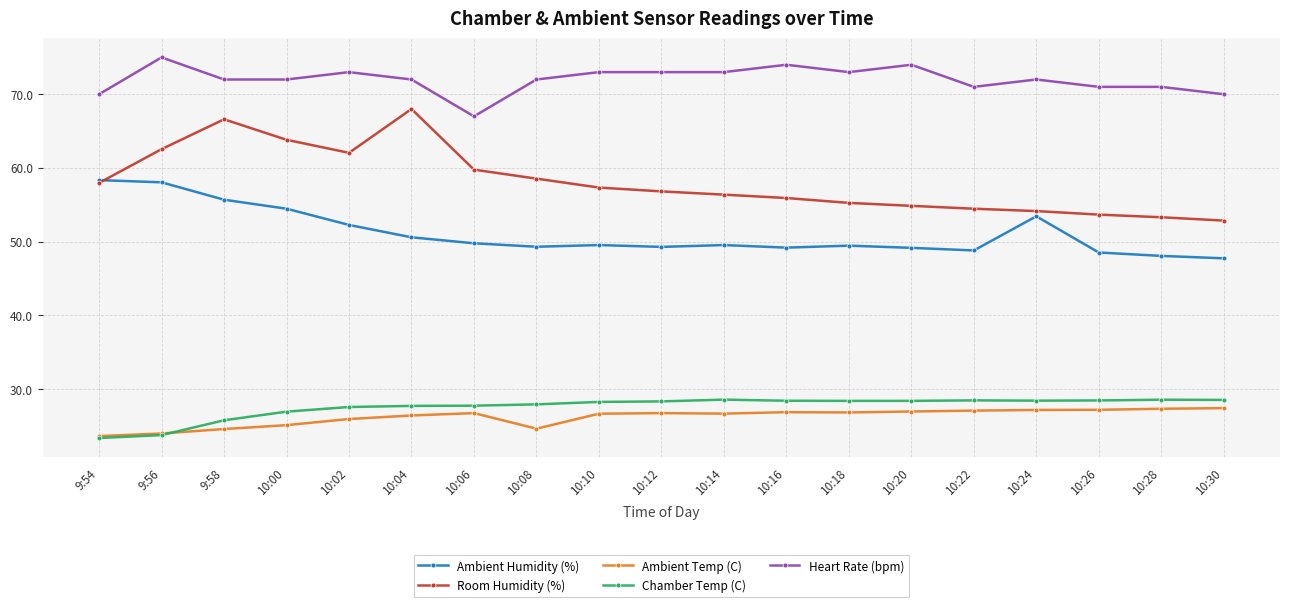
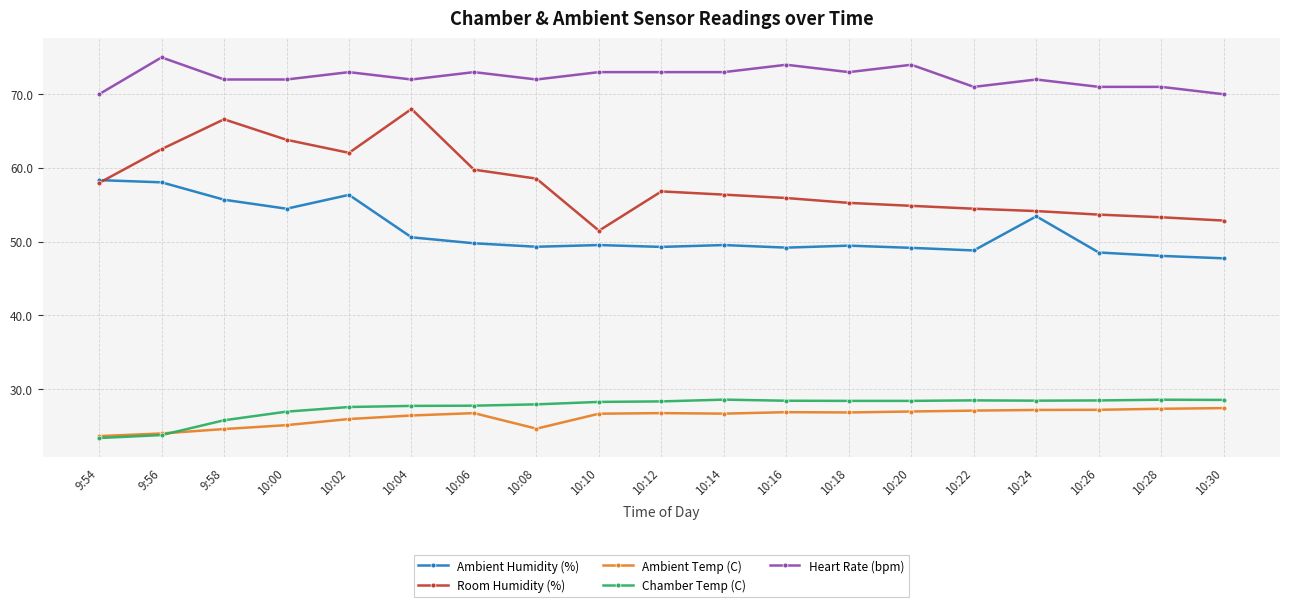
Ambient Humidity (%), 10:02: 52 -> 56
Heart Rate (bpm), 10:06: 67 -> 73
Room Humidity (%), 10:10: 57 -> 51
